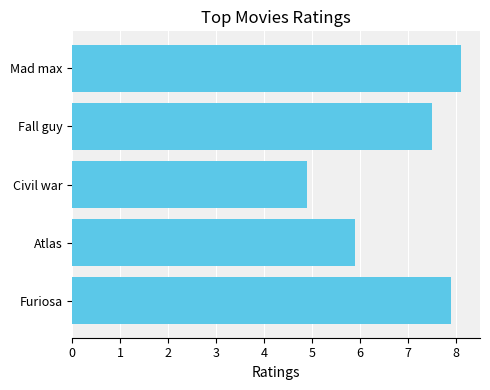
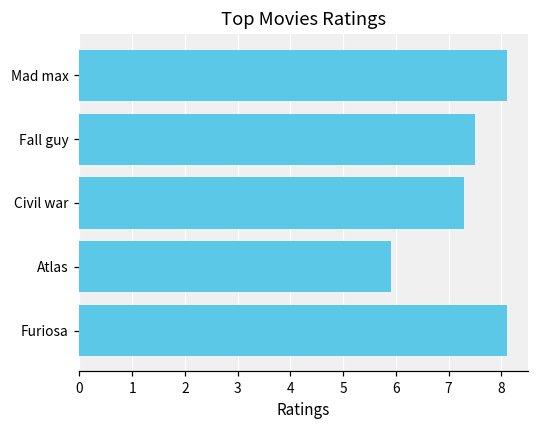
Civil war: 4.9 -> 7.3
Furiosa: 7.9 -> 8.1
